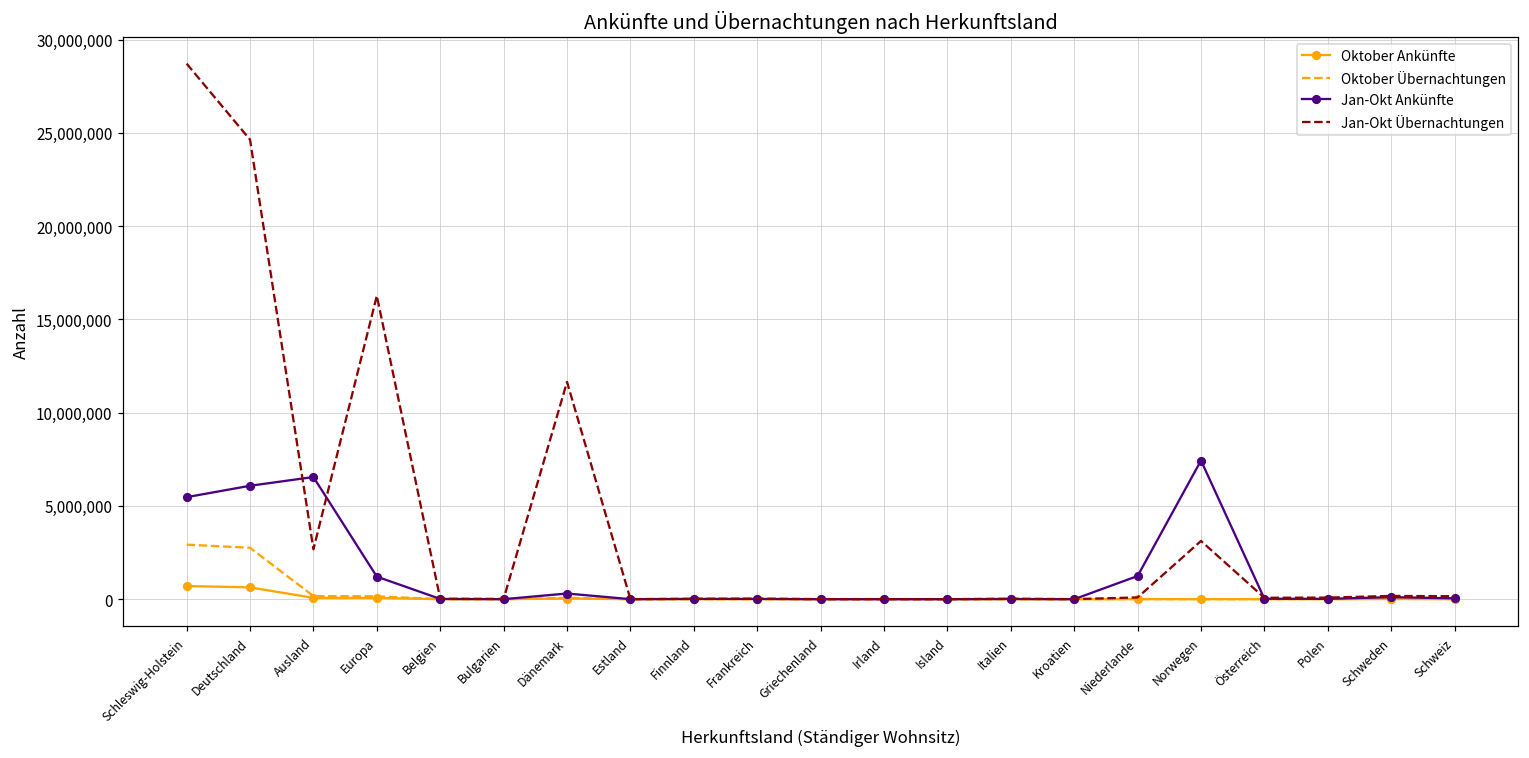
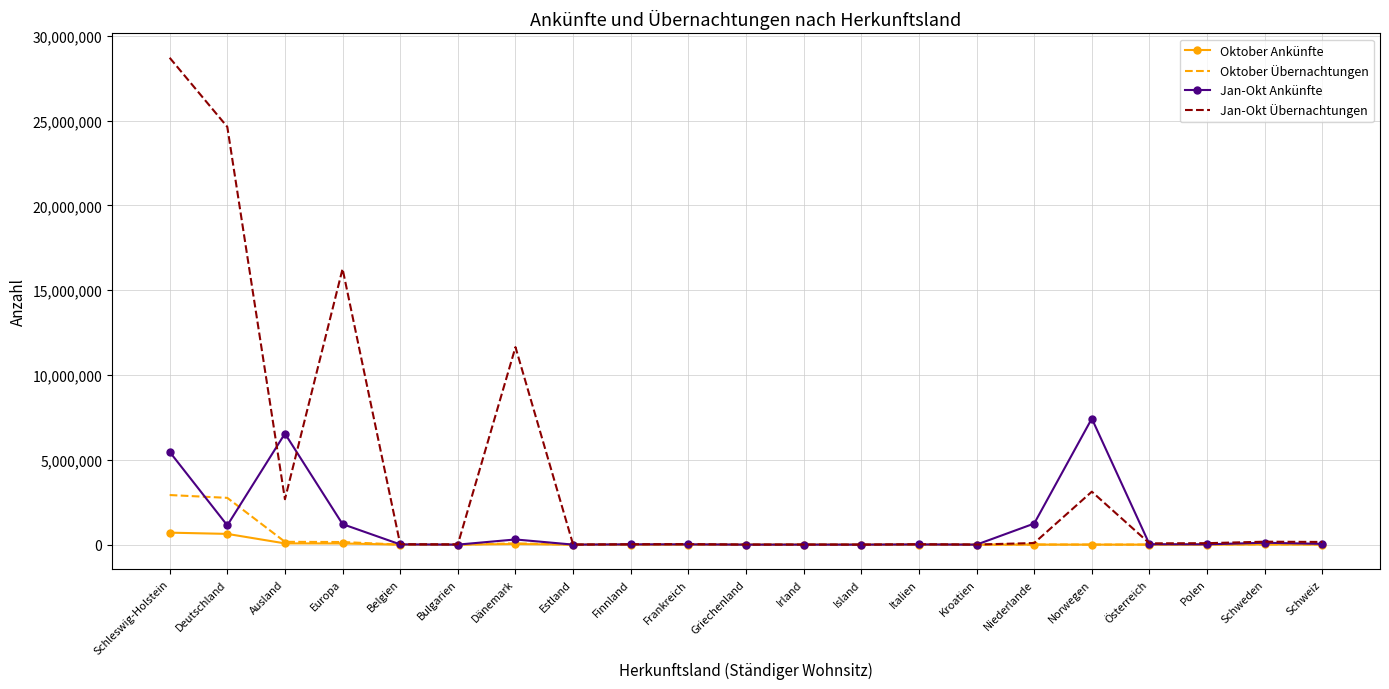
Jan-Okt Ankünfte, Deutschland: 6,100,000 -> 1,100,000
